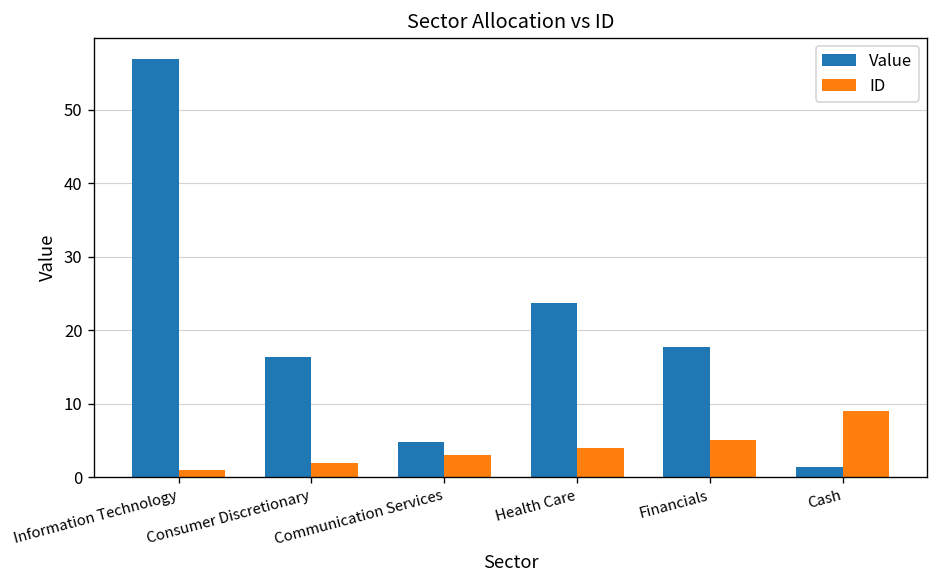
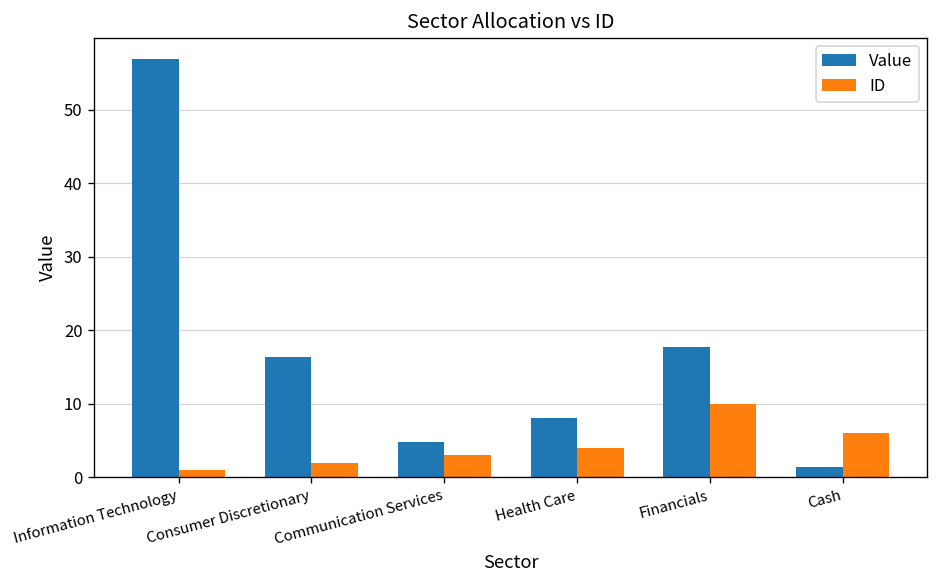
Value, Health Care: 24 -> 8
ID, Financials: 5 -> 10
ID, Cash: 9 -> 6
